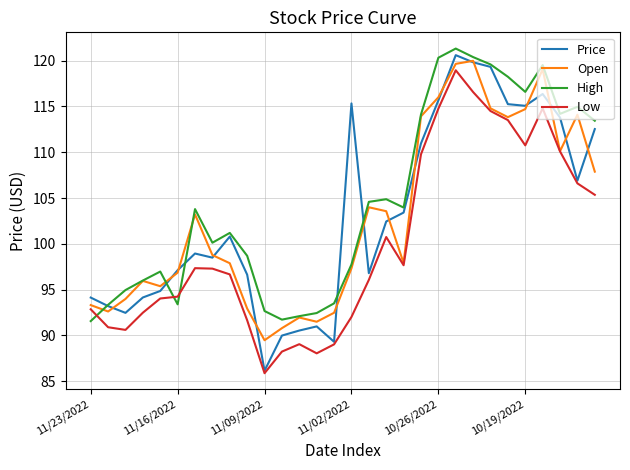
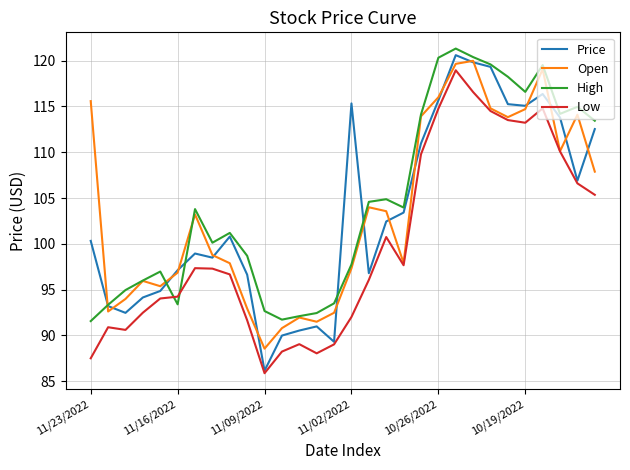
Price, 11/23/2022: 94 -> 100
Open, 11/23/2022: 93 -> 116
Low, 11/23/2022: 93 -> 88
Open, 11/09/2022: 89.5 -> 88.6
Low, 10/19/2022: 111 -> 113
